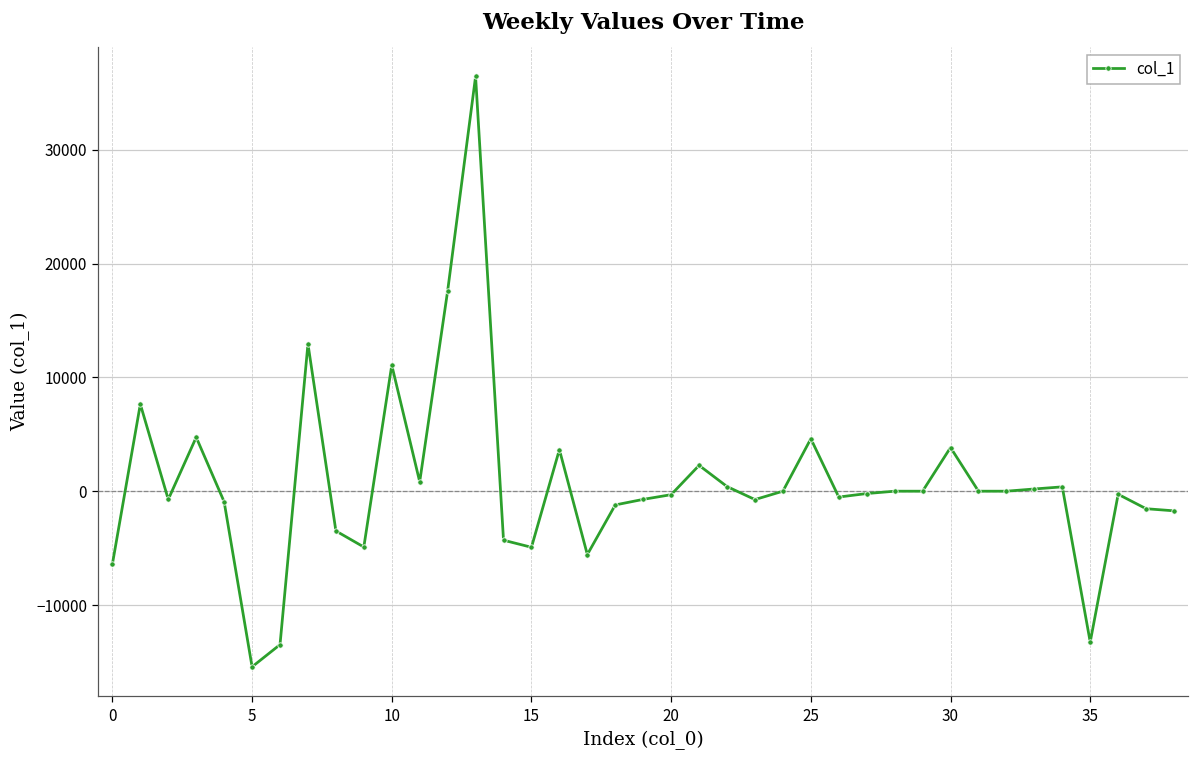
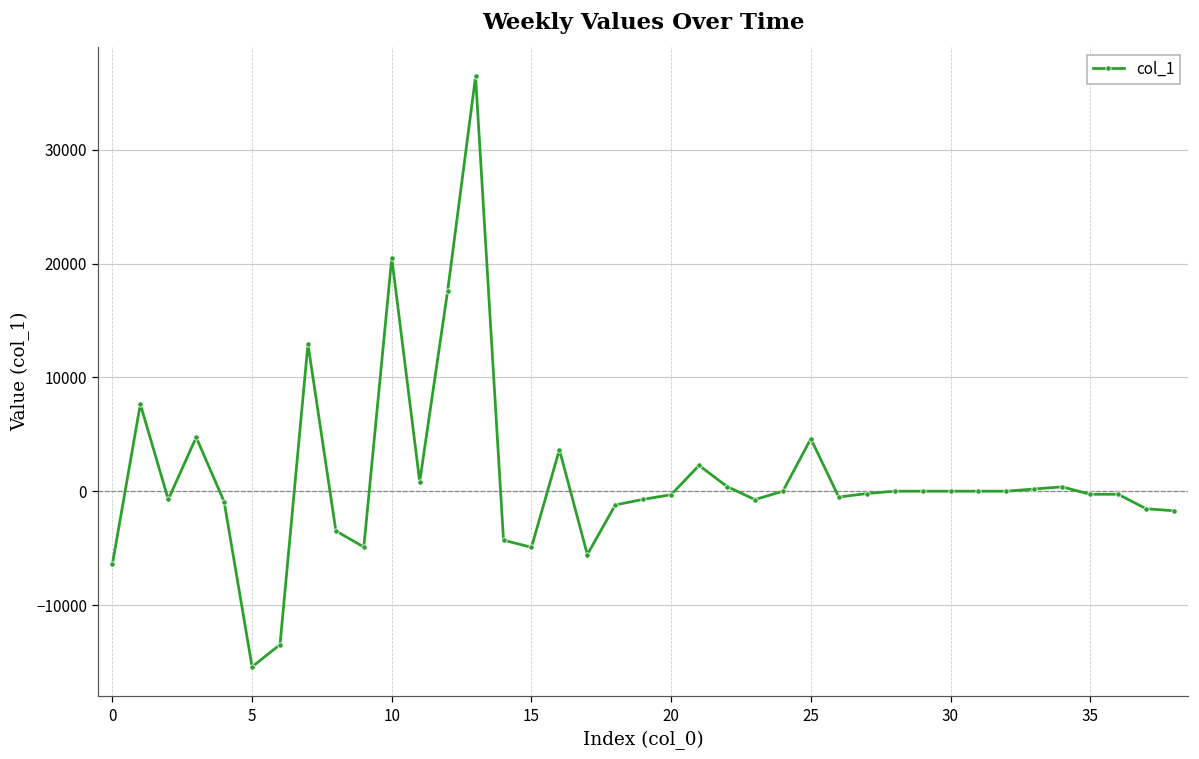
10: 11100 -> 20500
30: 3800 -> 0
35: -13300 -> -300
